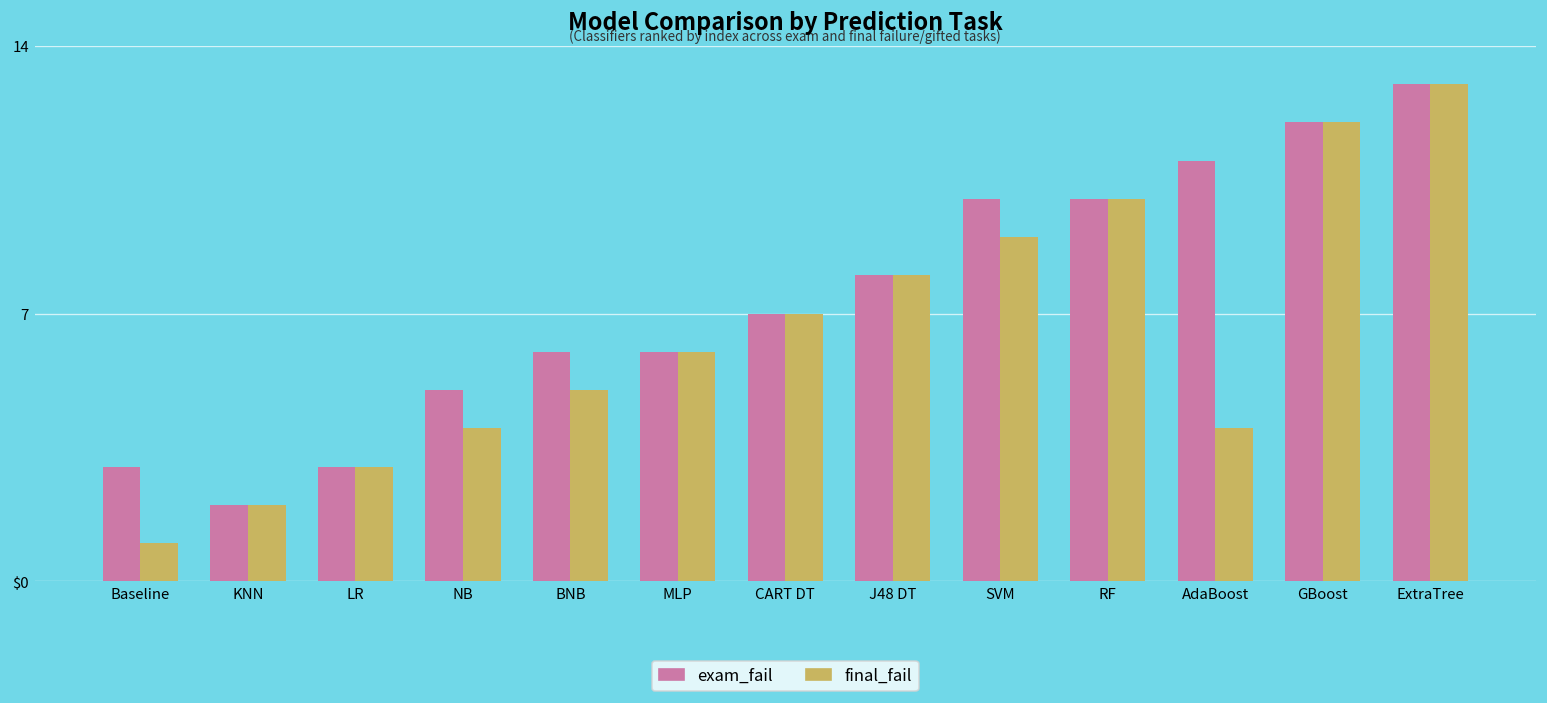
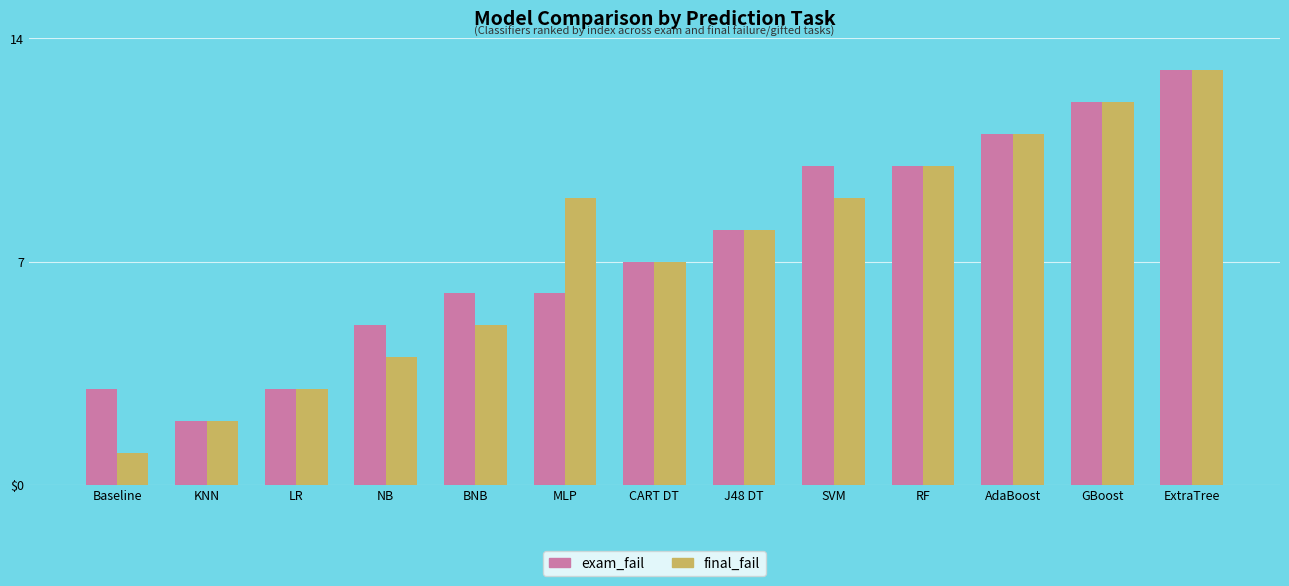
final_fail, MLP: 6 -> 9
final_fail, AdaBoost: 4 -> 11
